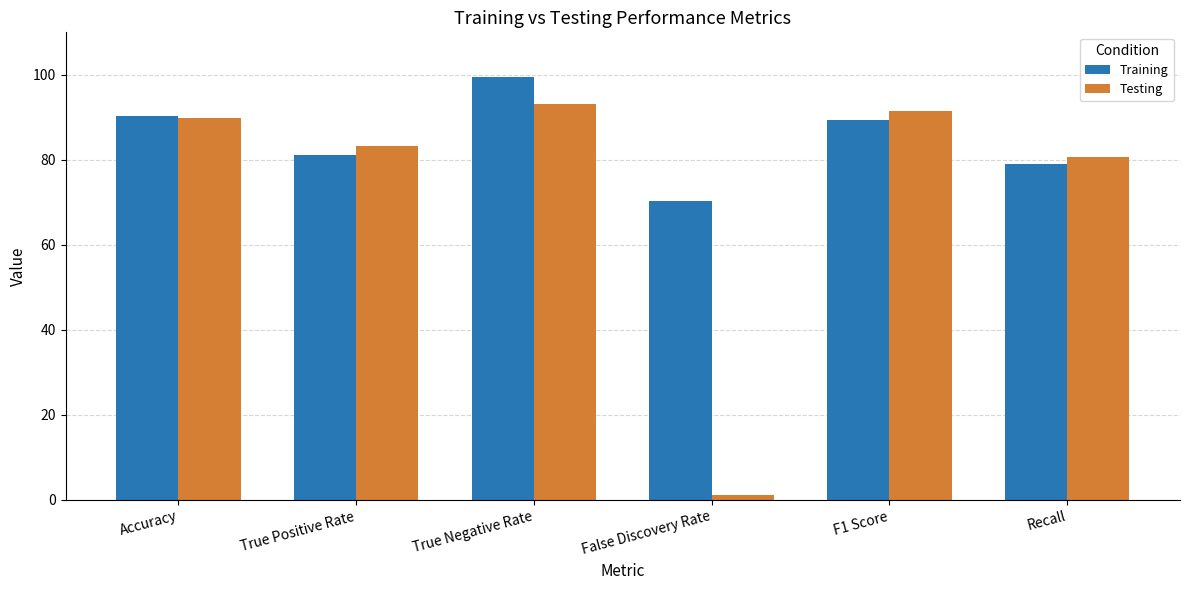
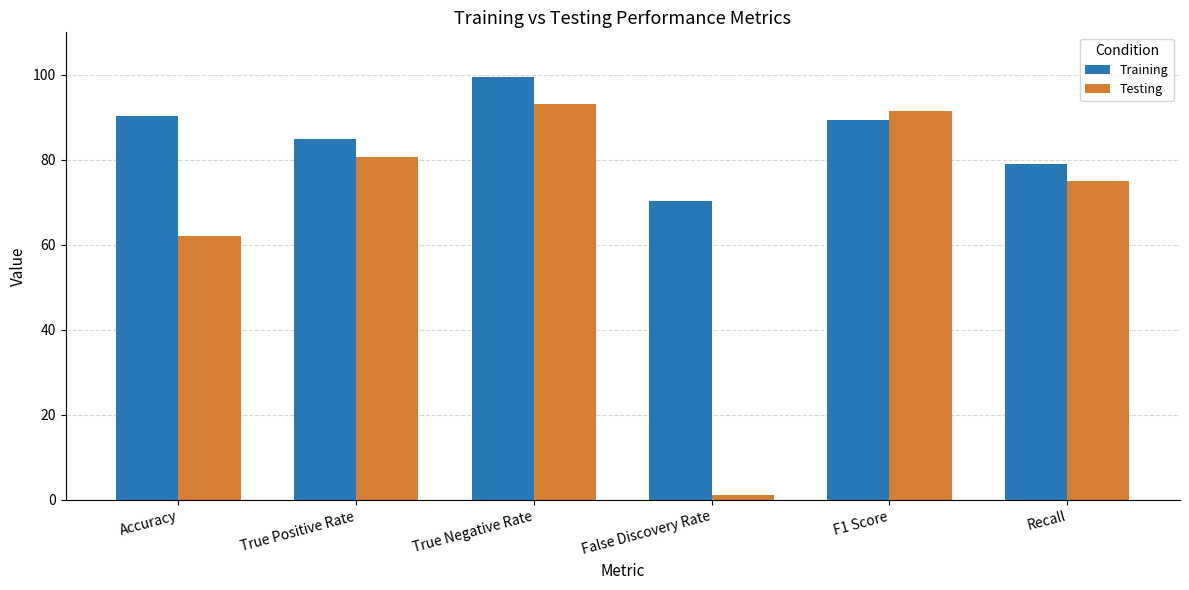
Testing, Accuracy: 90 -> 62
Training, True Positive Rate: 81 -> 85
Testing, True Positive Rate: 83 -> 81
Testing, Recall: 81 -> 75
